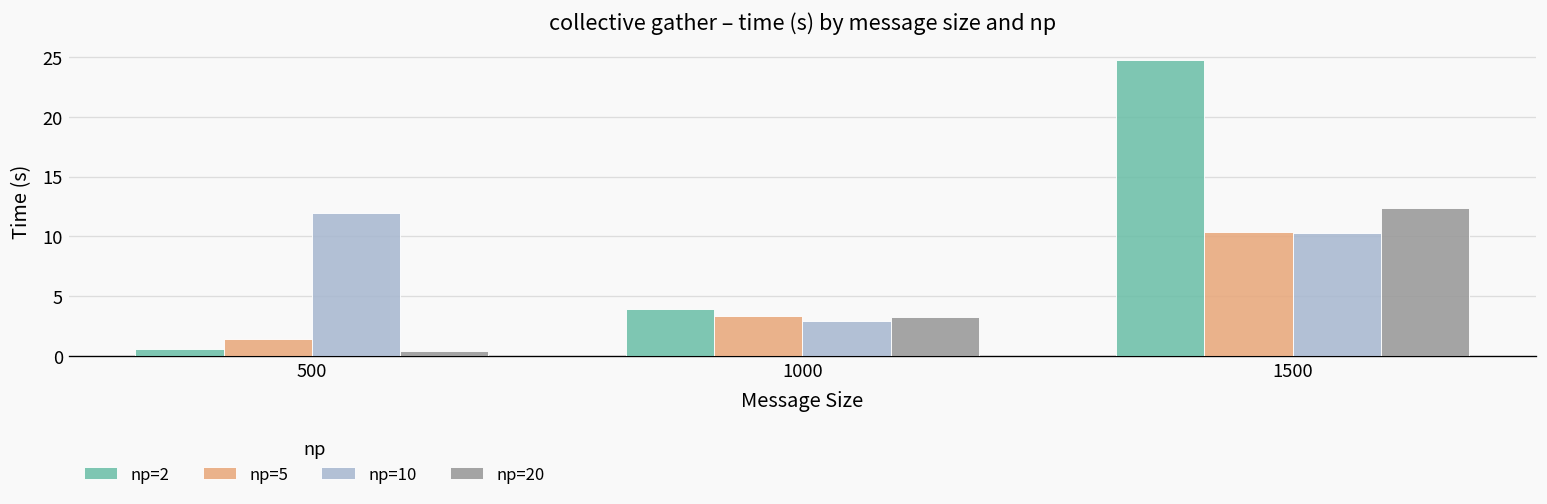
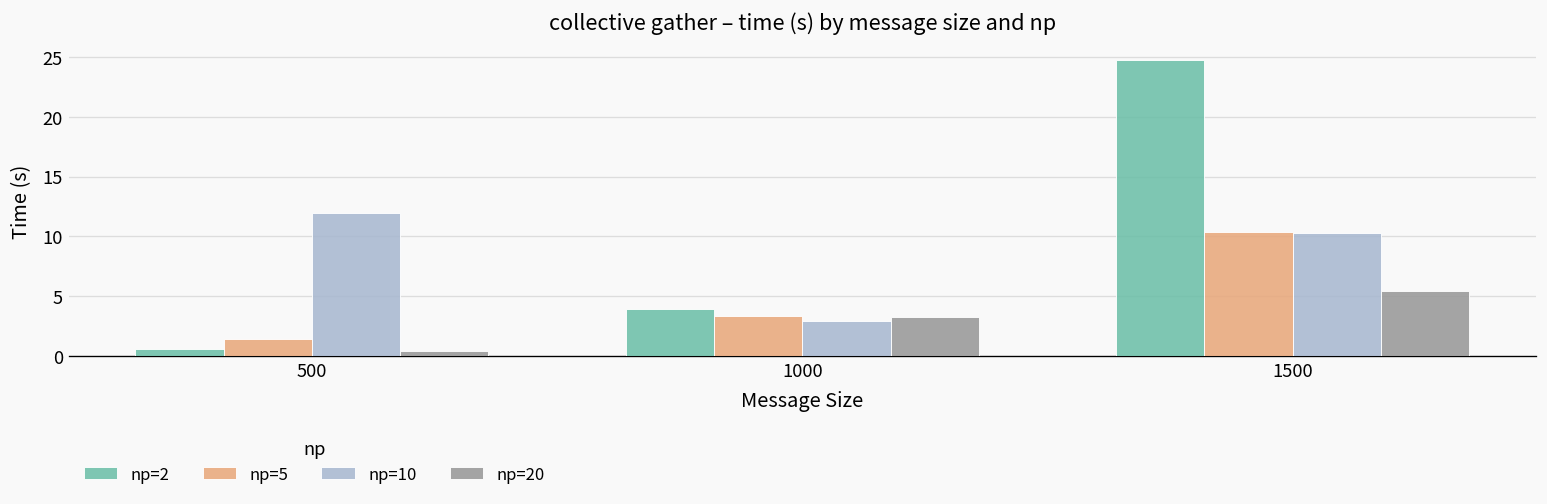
np=20, 1500: 12 -> 5
